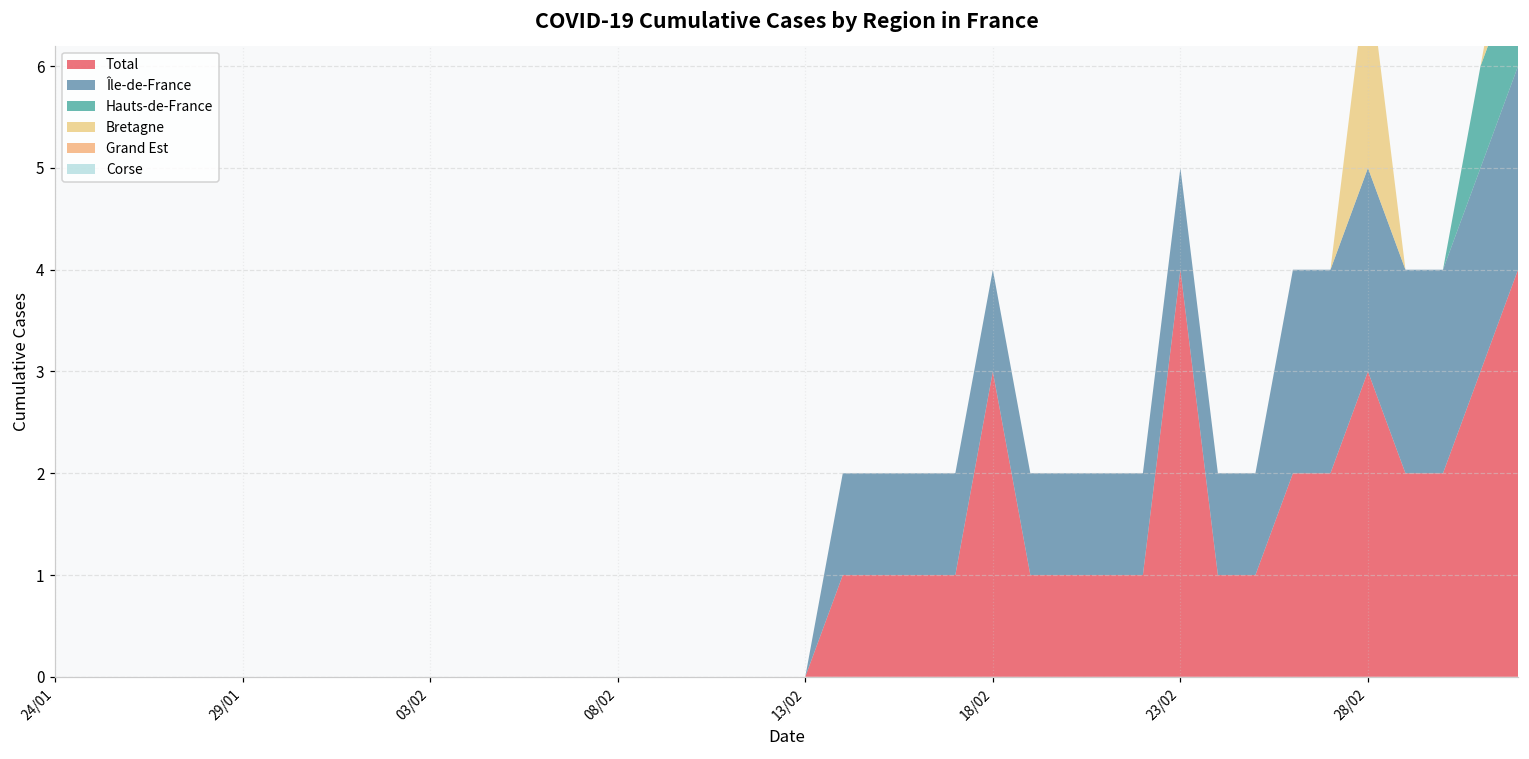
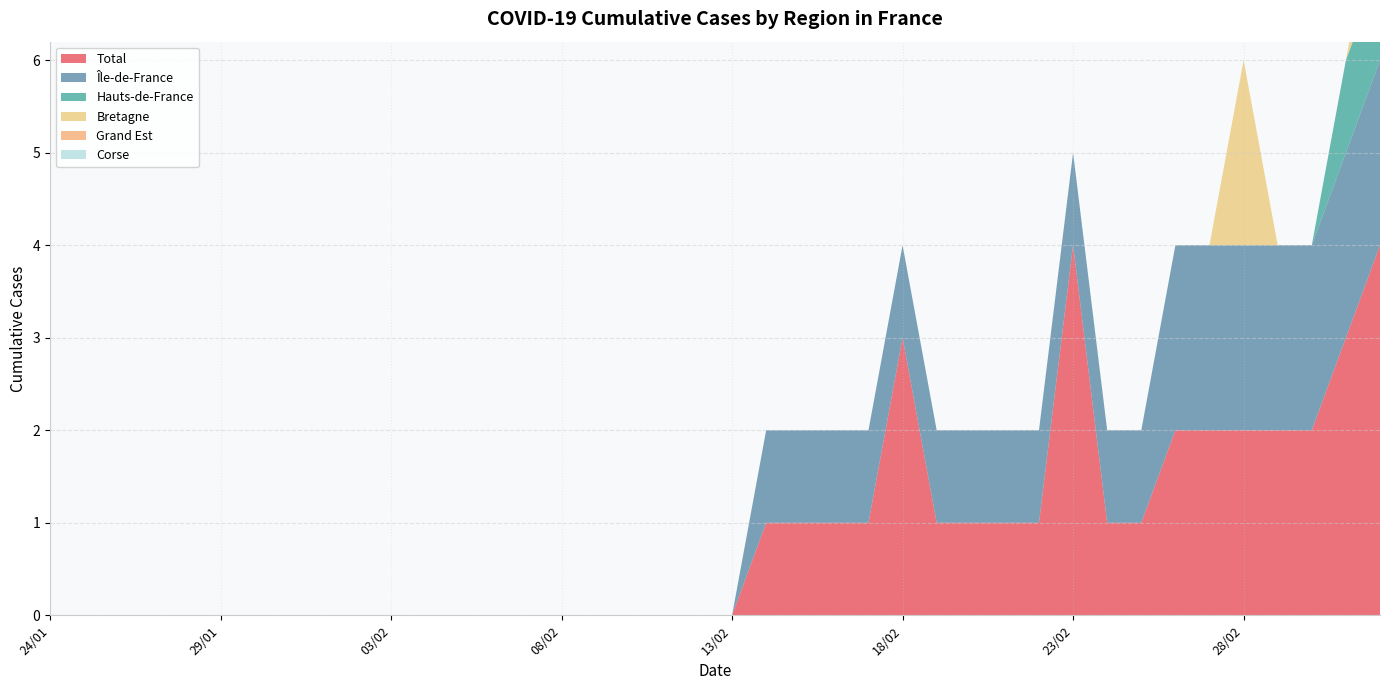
Total, 28/02: 3 -> 2
